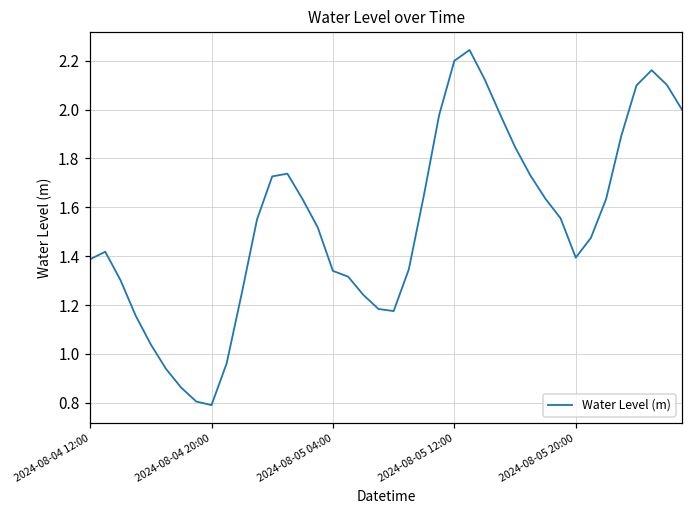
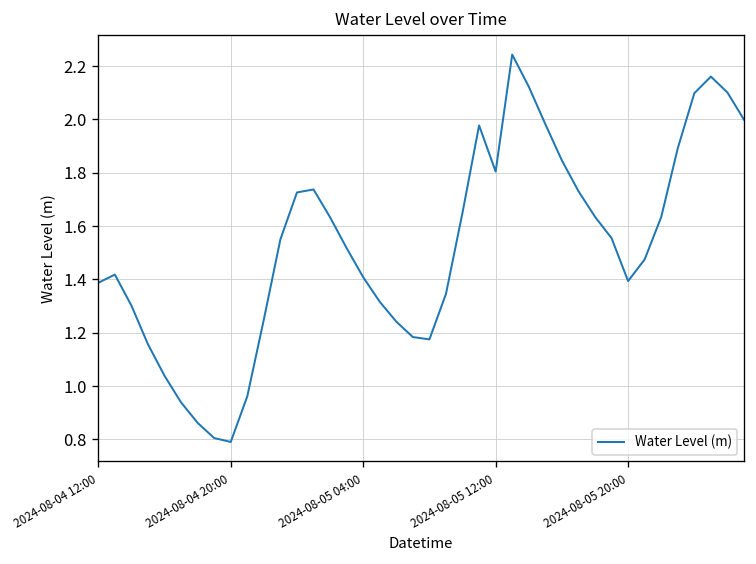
2024-08-05 04:00: 1.34 -> 1.41
2024-08-05 12:00: 2.20 -> 1.80
